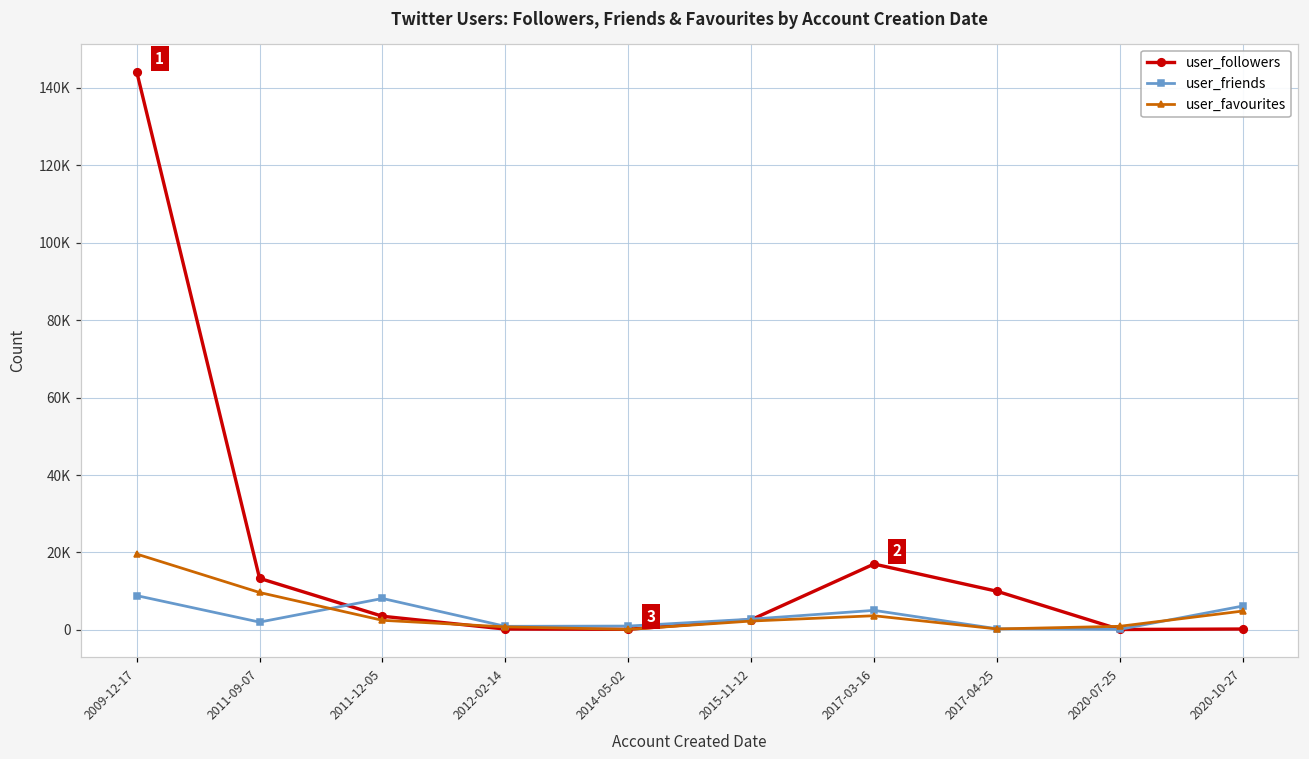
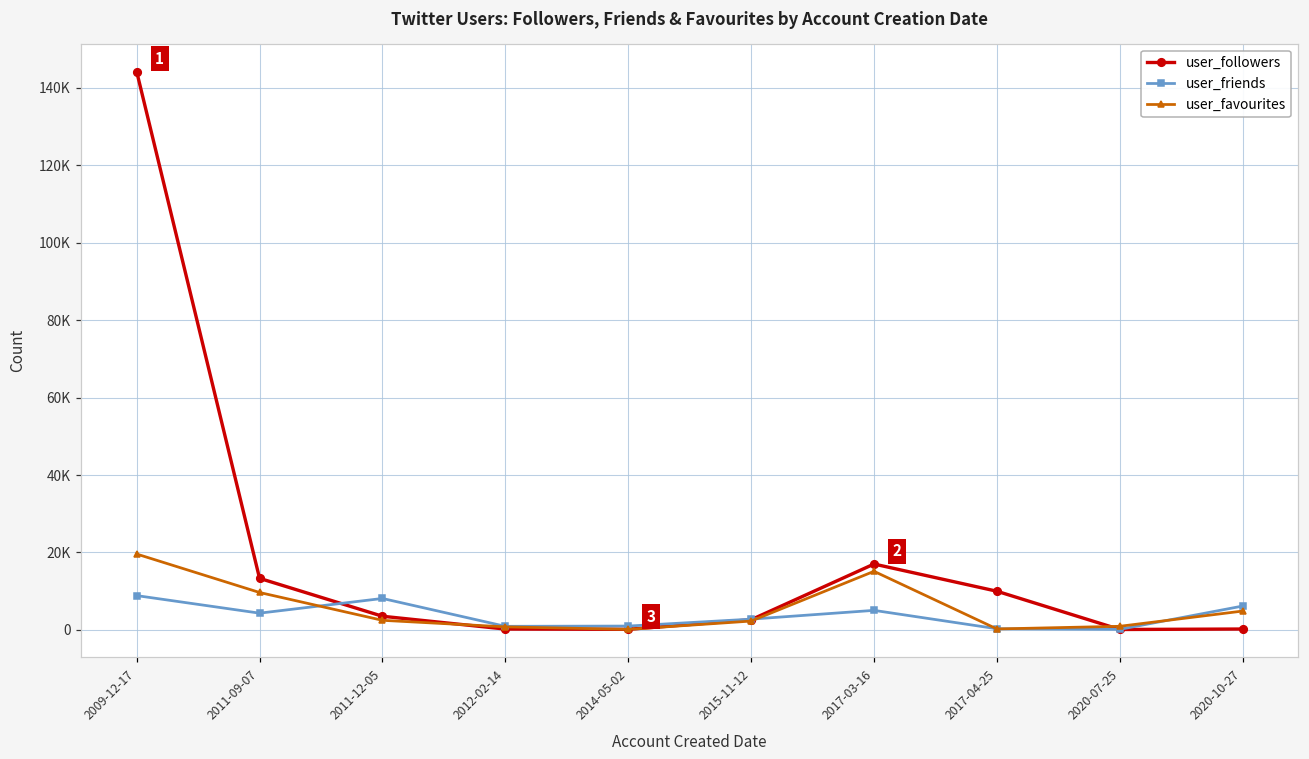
user_friends, 2011-09-07: 2000 -> 4000
user_favourites, 2017-03-16: 4000 -> 15000
